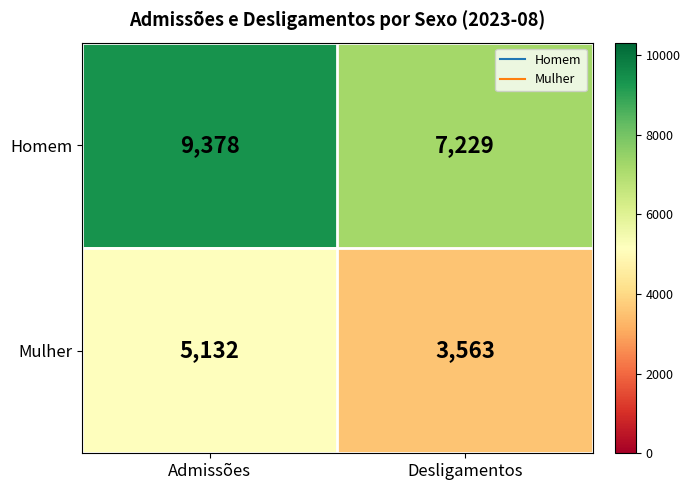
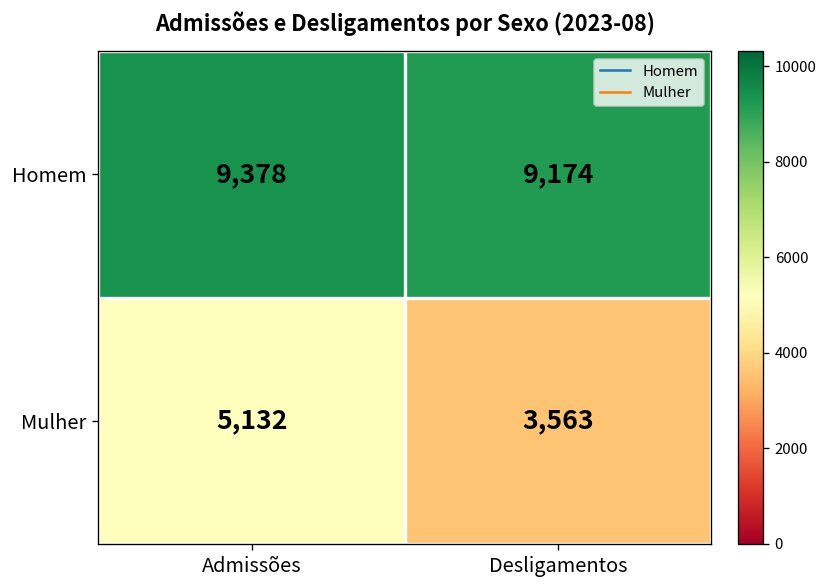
Homem, Desligamentos: 7,229 -> 9,174
